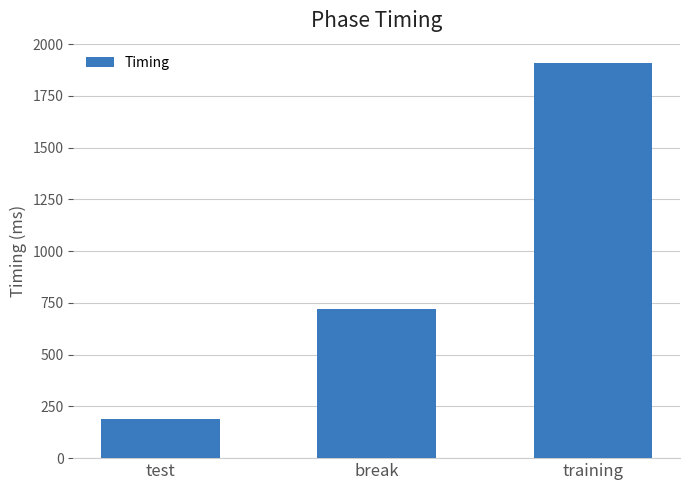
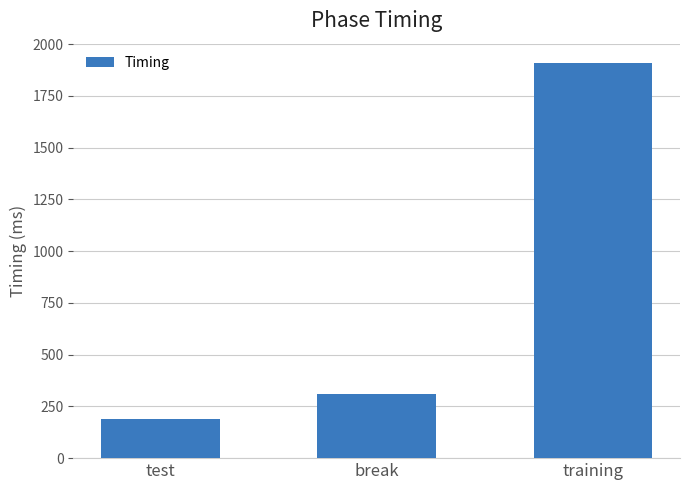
break: 720 -> 310
